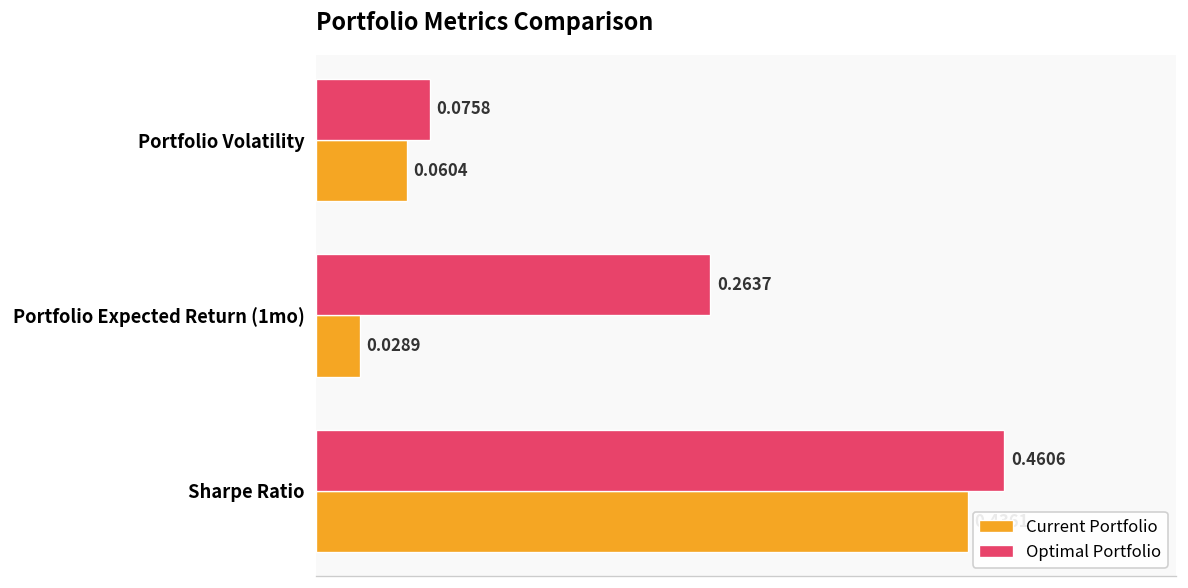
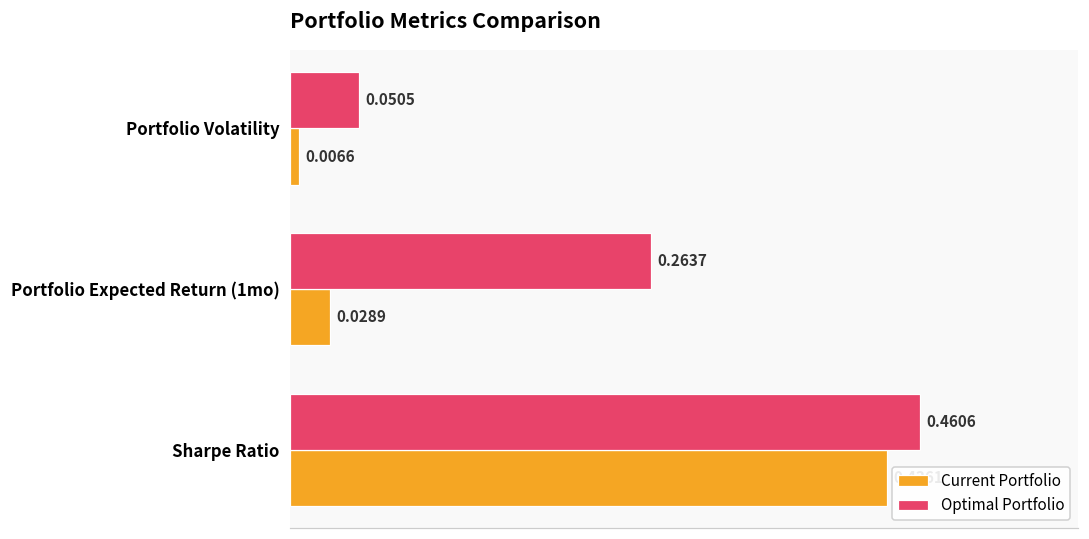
Optimal Portfolio, Portfolio Volatility: 0.0758 -> 0.0505
Current Portfolio, Portfolio Volatility: 0.0604 -> 0.0066
